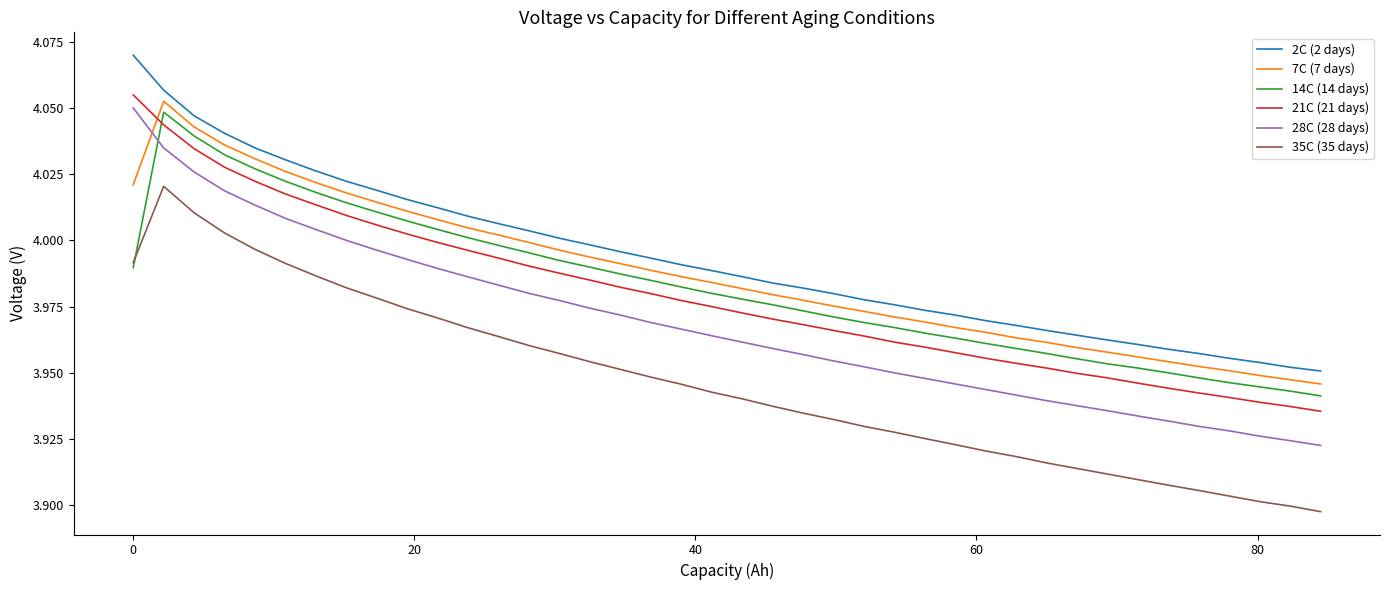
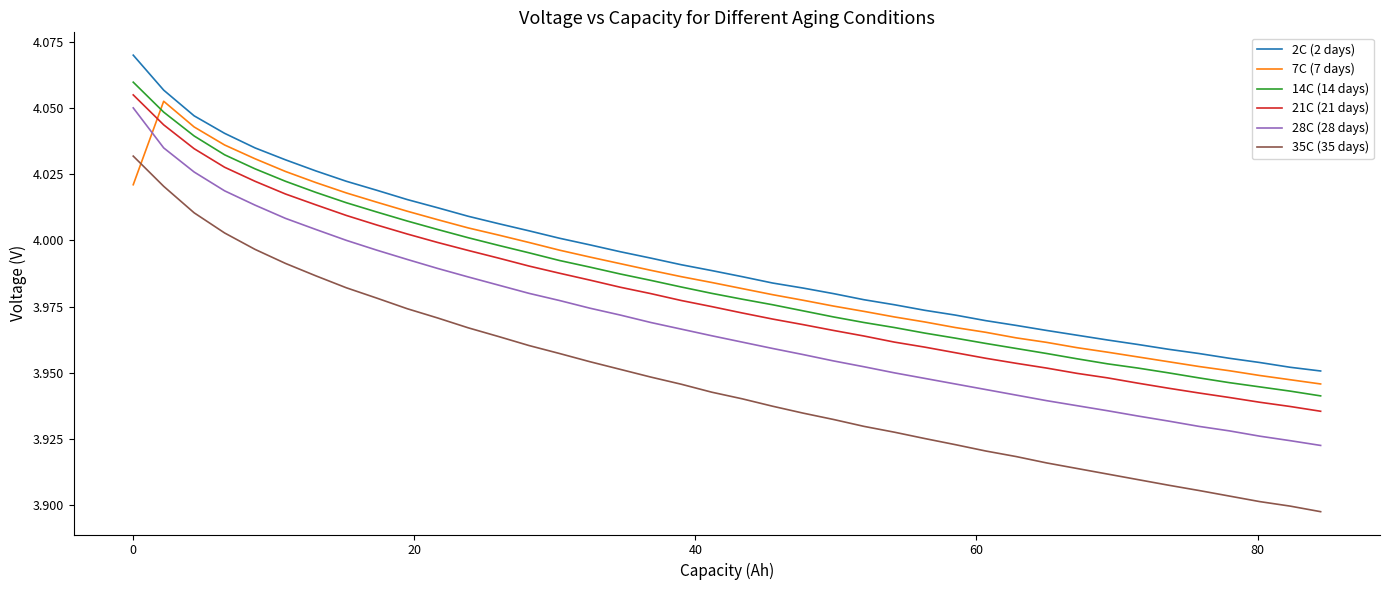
14C (14 days), 0: 3.990 -> 4.060
35C (35 days), 0: 3.992 -> 4.032
